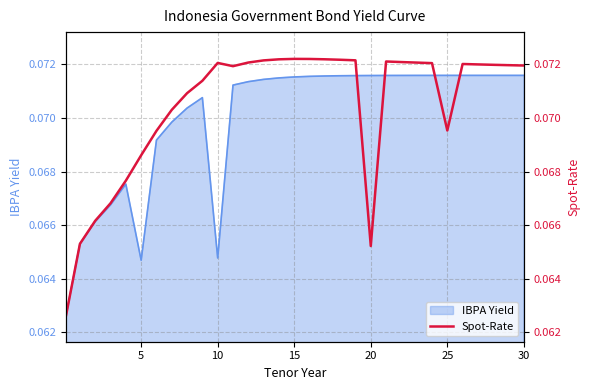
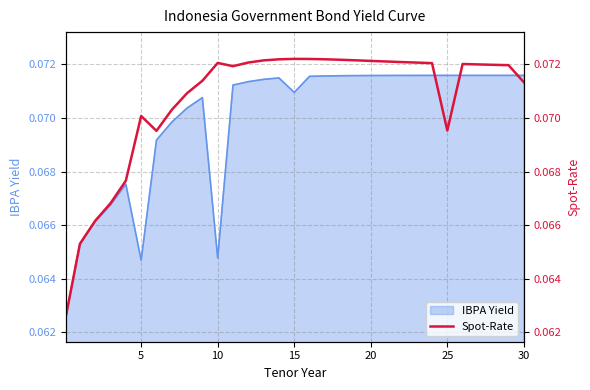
IBPA Yield, 15: 0.0715 -> 0.0710
Spot-Rate, 5: 0.0686 -> 0.0701
Spot-Rate, 20: 0.0652 -> 0.0721
Spot-Rate, 30: 0.0720 -> 0.0713
